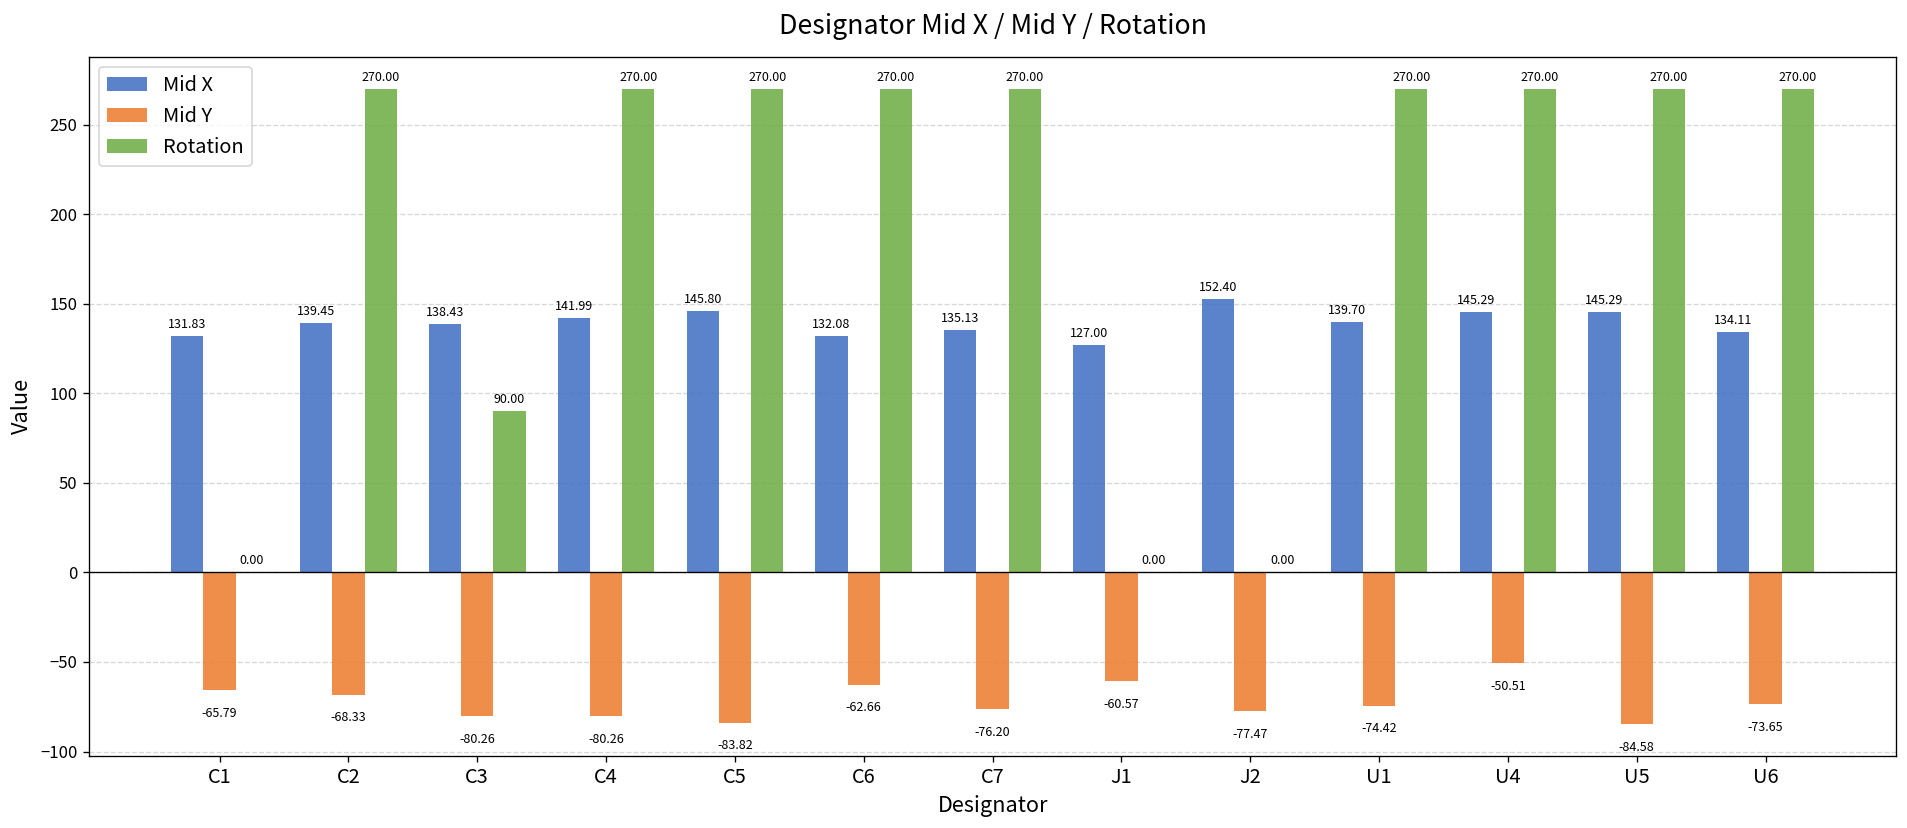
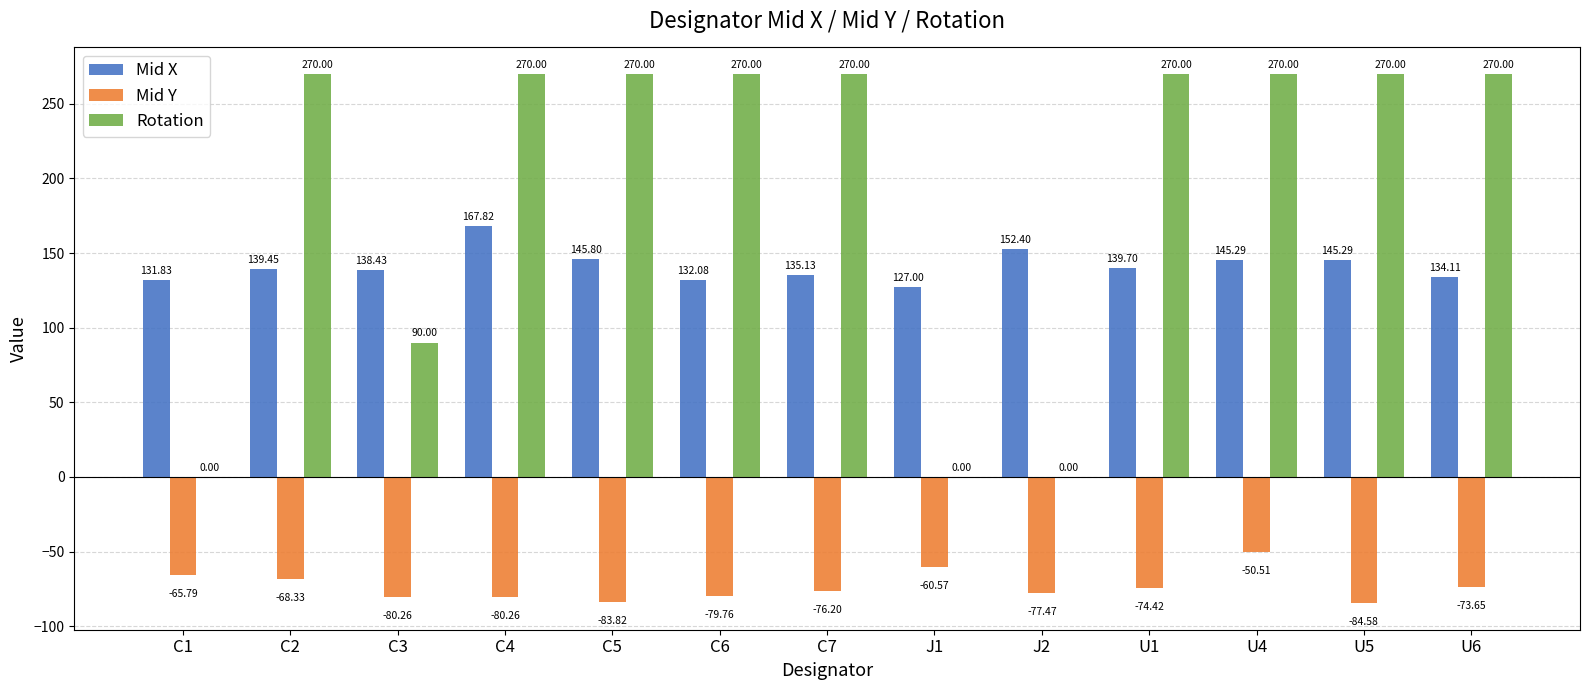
Mid X, C4: 141.99 -> 167.82
Mid Y, C6: -62.66 -> -79.76
